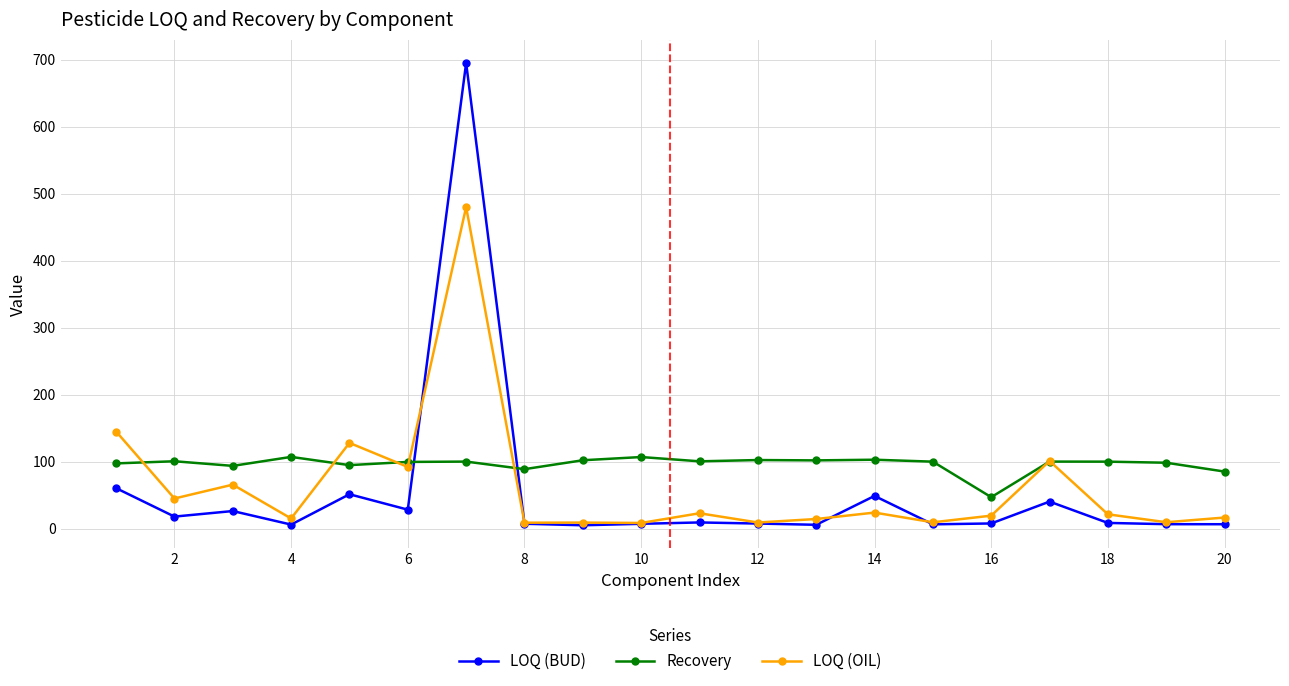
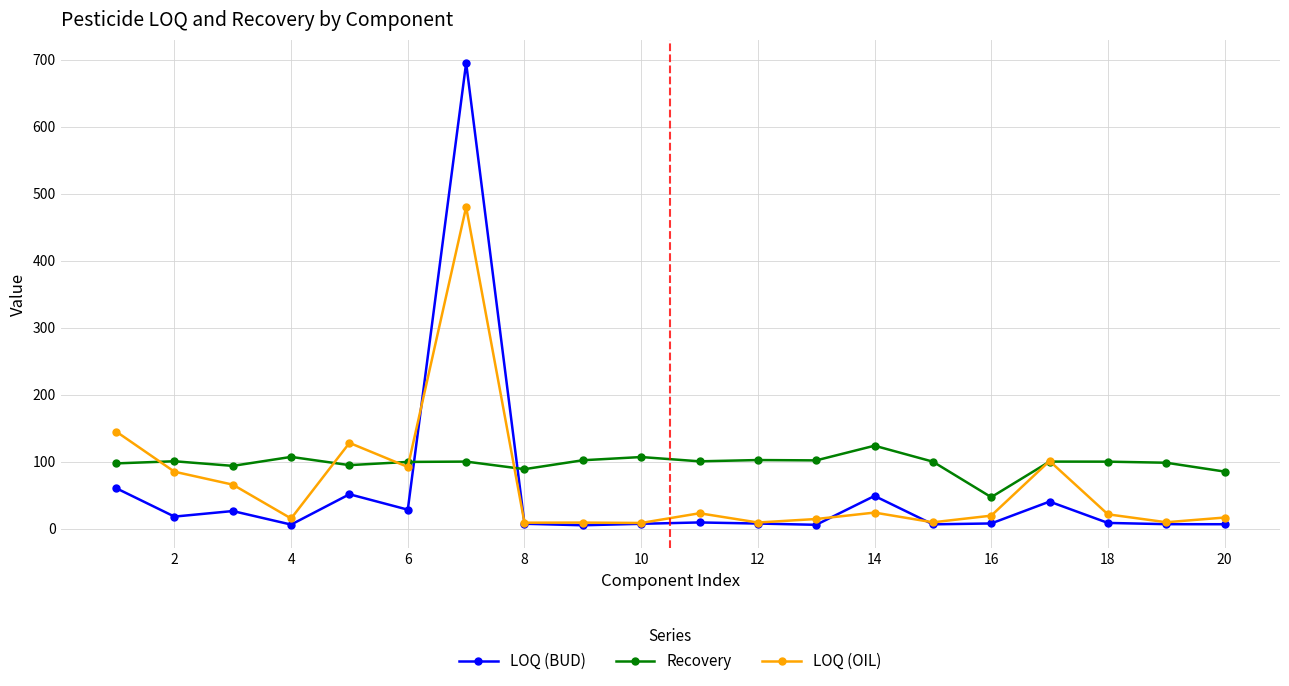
LOQ (OIL), 2: 50 -> 90
Recovery, 14: 100 -> 120
